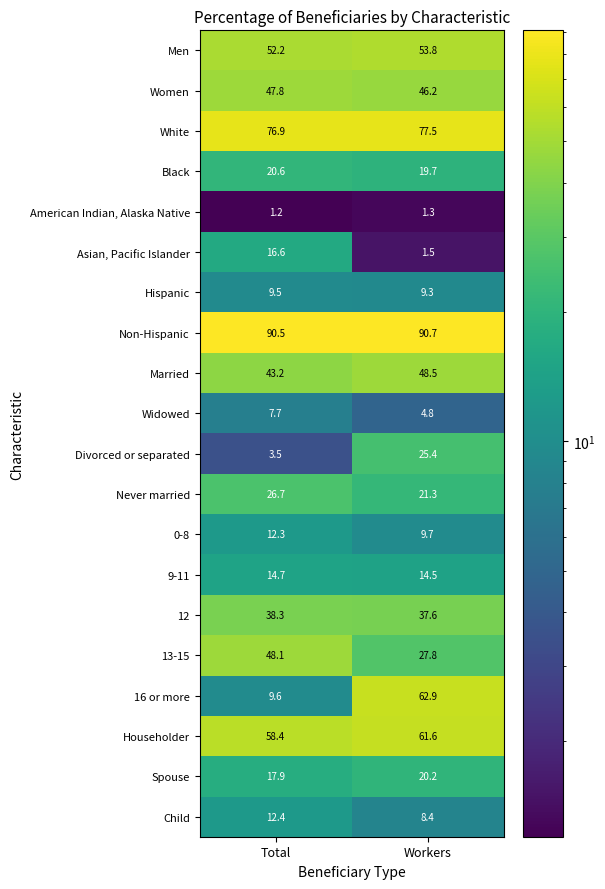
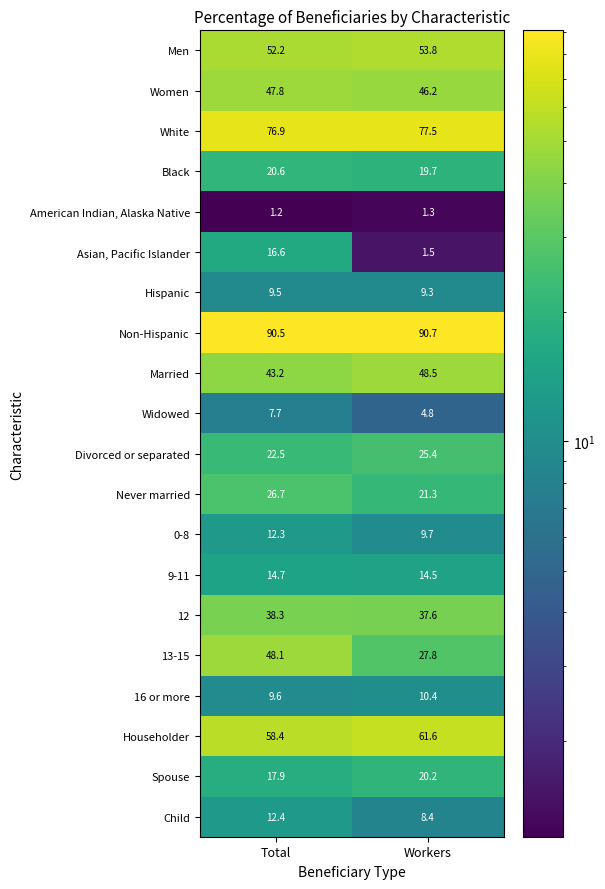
Divorced or separated, Total: 3.5 -> 22.5
16 or more, Workers: 62.9 -> 10.4
